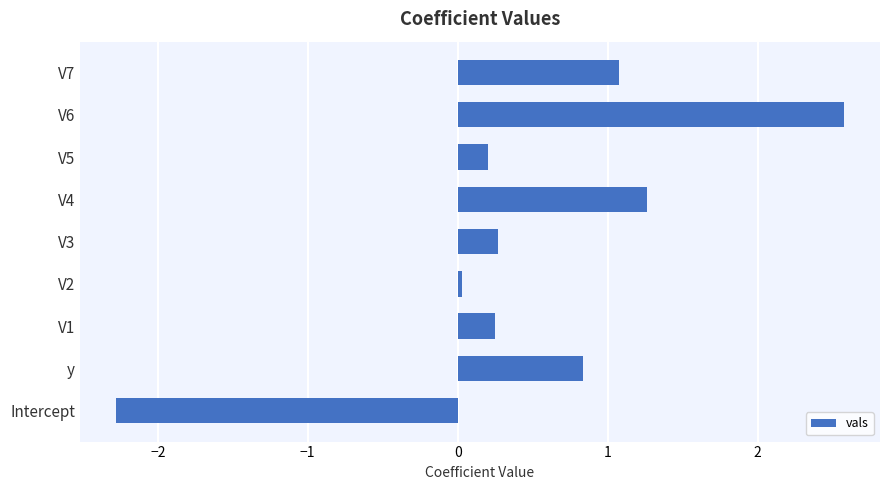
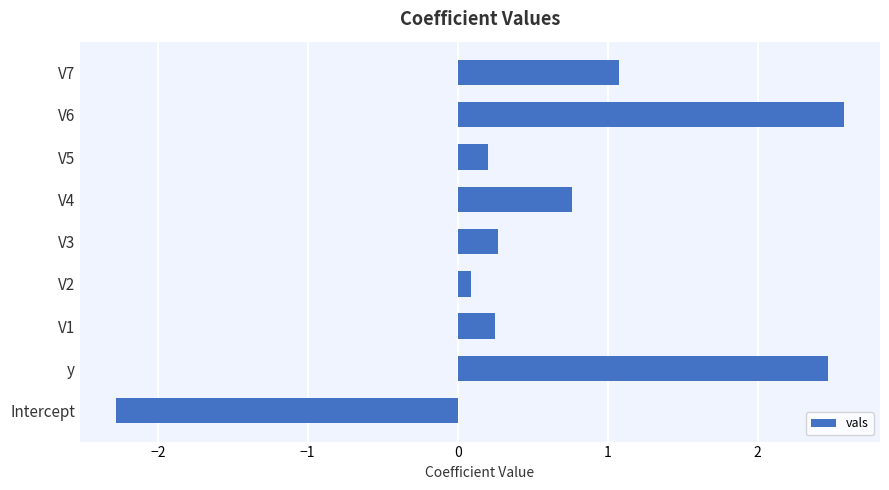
V4: 1.26 -> 0.76
V2: 0.03 -> 0.09
y: 0.84 -> 2.47
